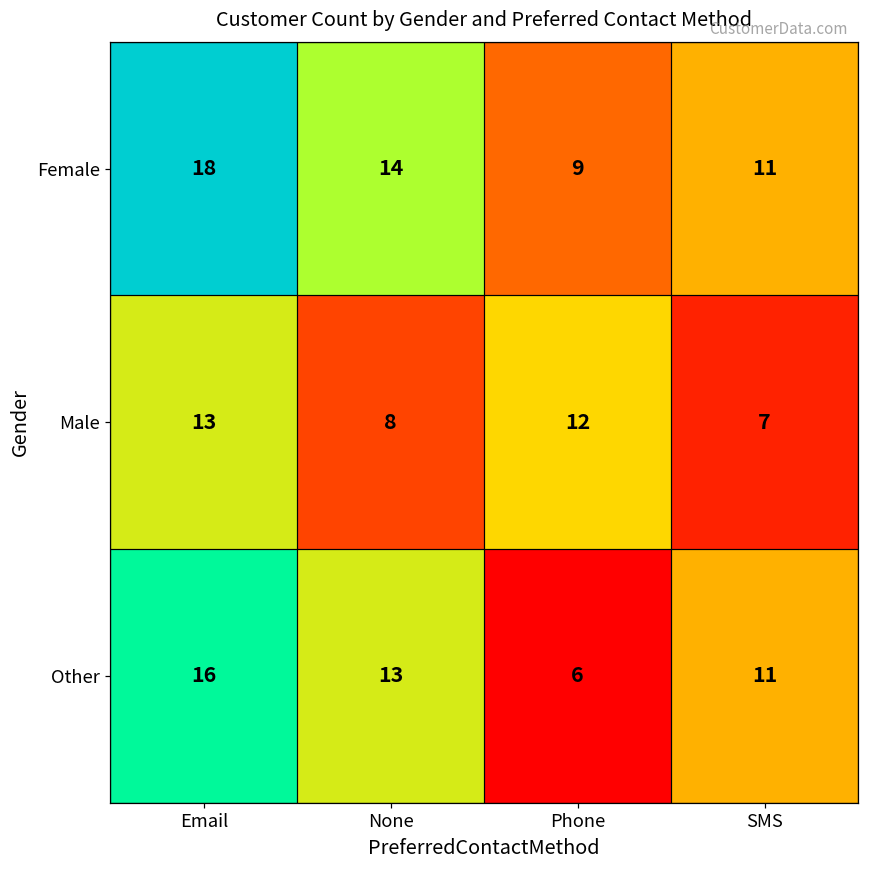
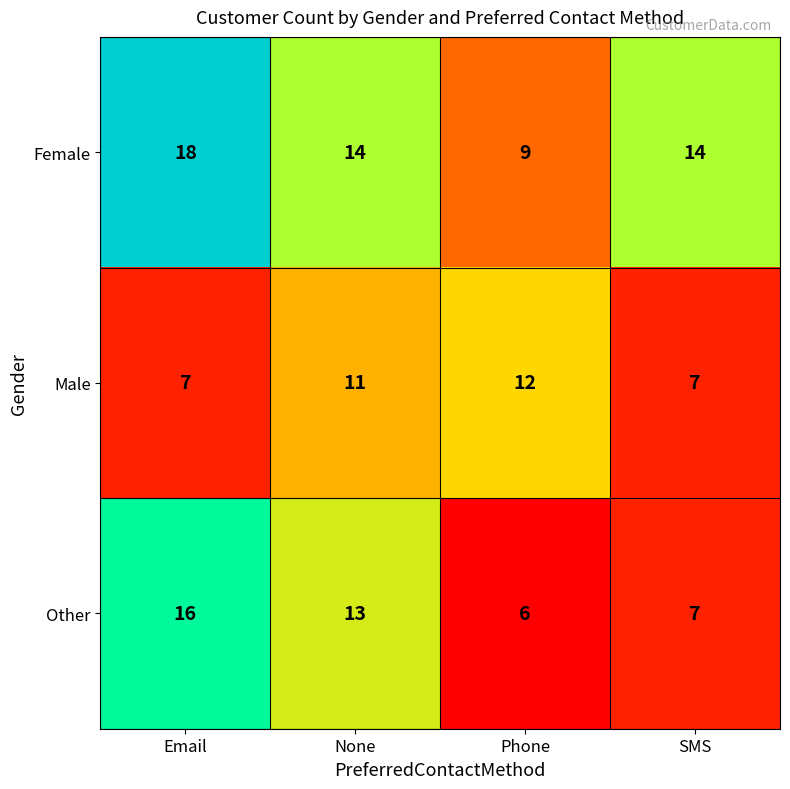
Female, SMS: 11 -> 14
Male, Email: 13 -> 7
Male, None: 8 -> 11
Other, SMS: 11 -> 7
